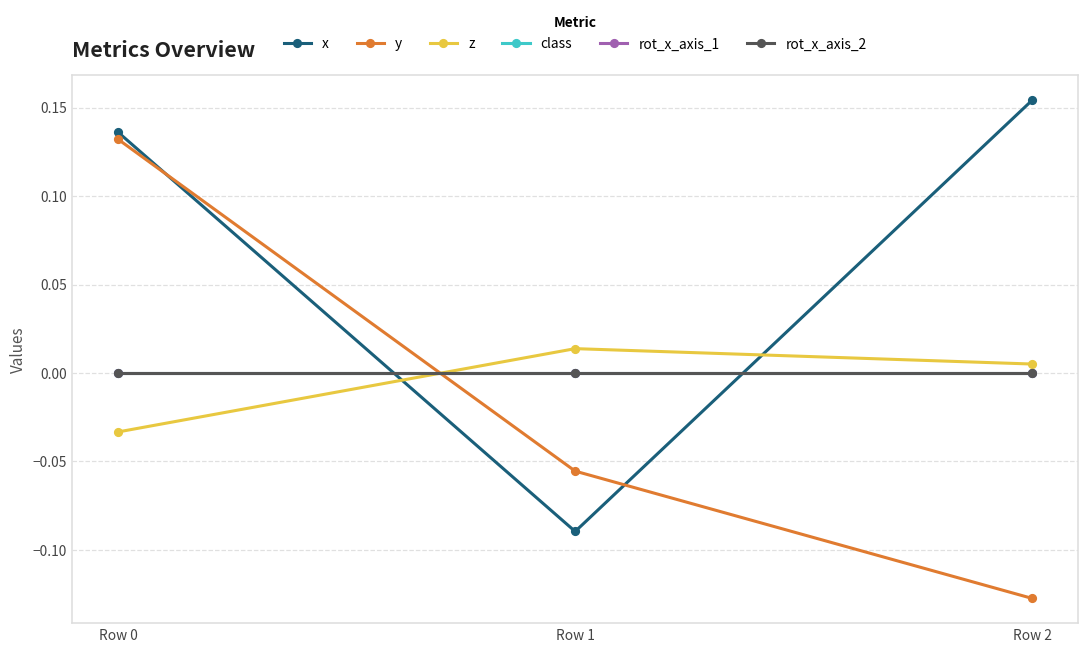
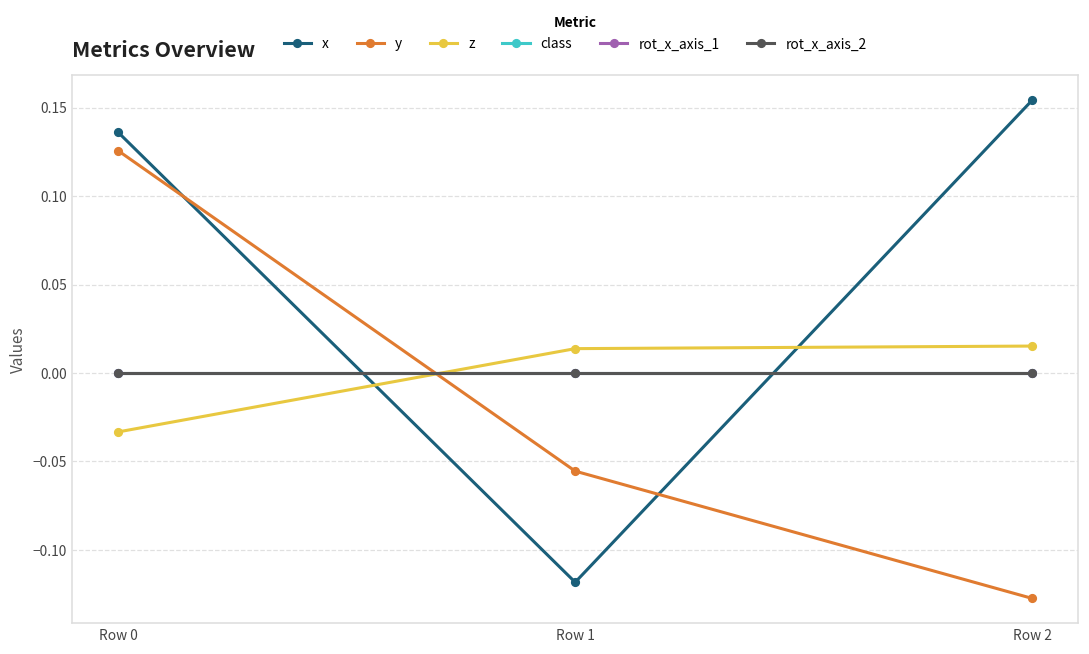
y, Row 0: 0.132 -> 0.126
x, Row 1: -0.090 -> -0.118
z, Row 2: 0.005 -> 0.015
